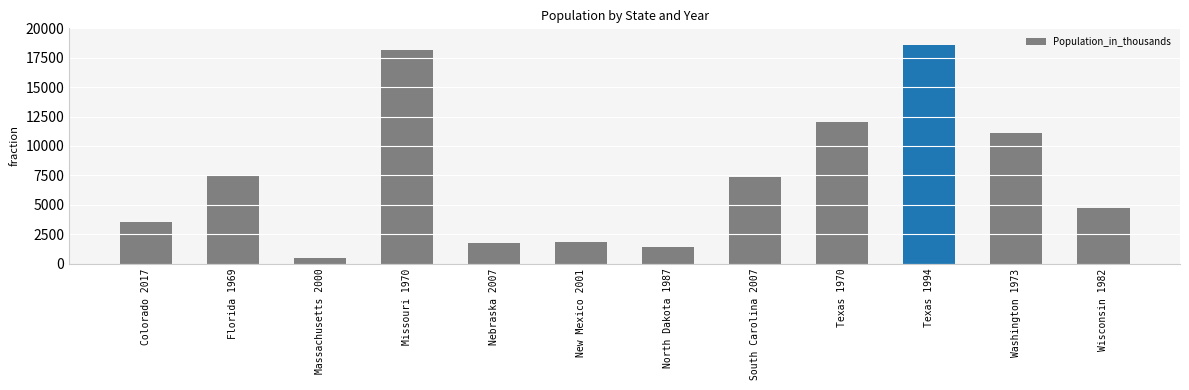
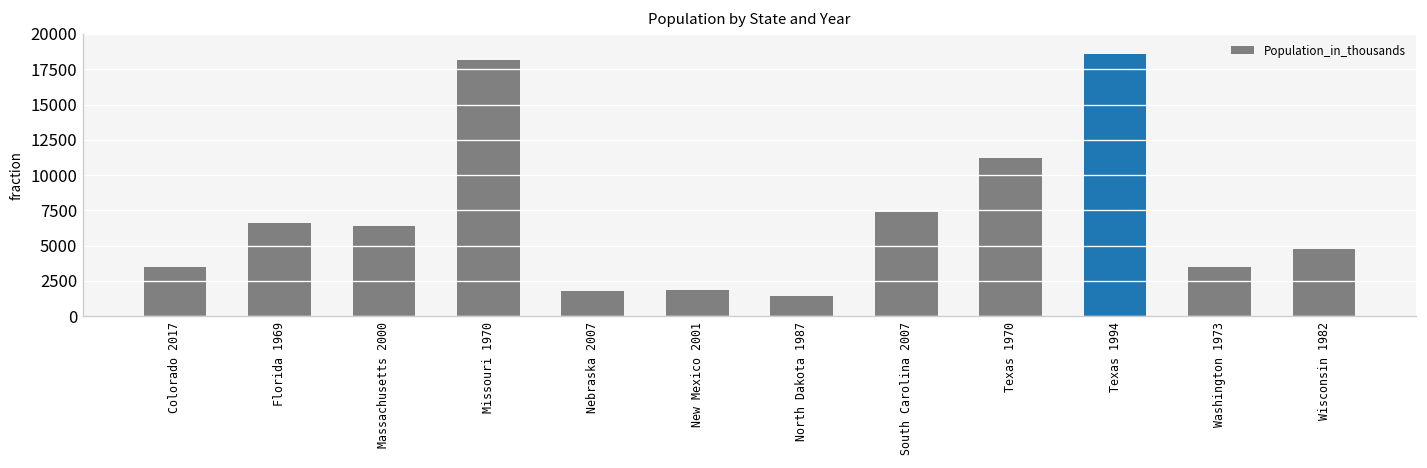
Florida 1969: 7400 -> 6600
Massachusetts 2000: 500 -> 6400
Texas 1970: 12100 -> 11200
Washington 1973: 11100 -> 3500
